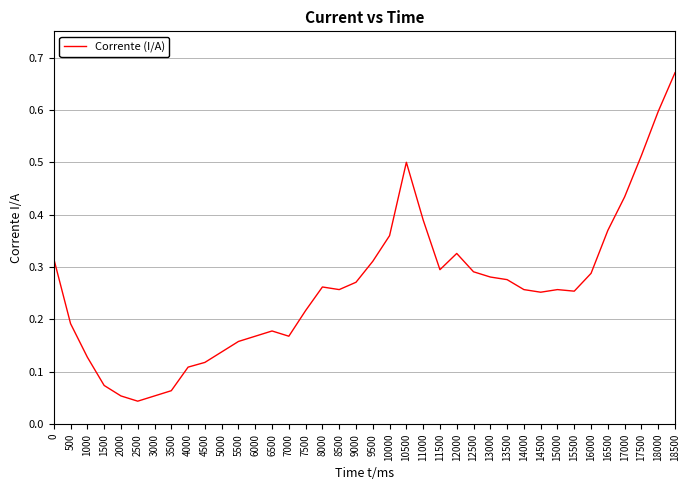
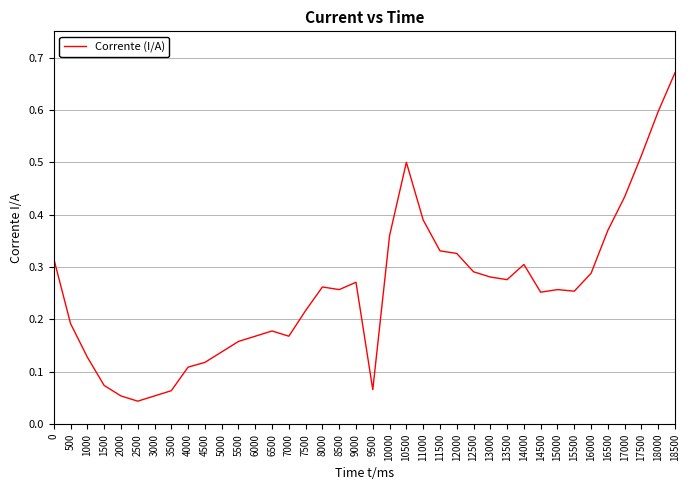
9500: 0.31 -> 0.07
11500: 0.30 -> 0.33
14000: 0.26 -> 0.31
